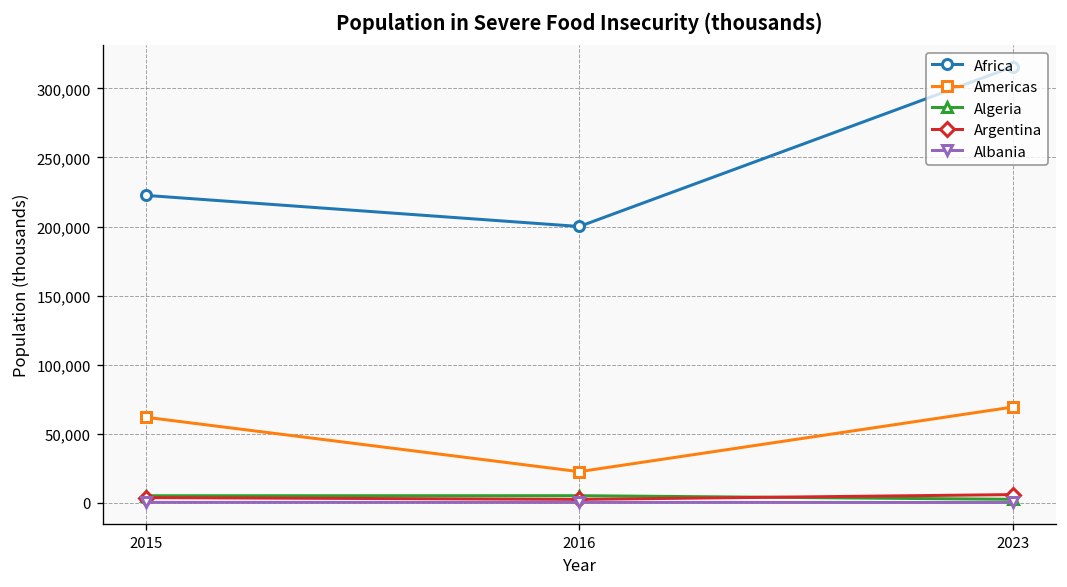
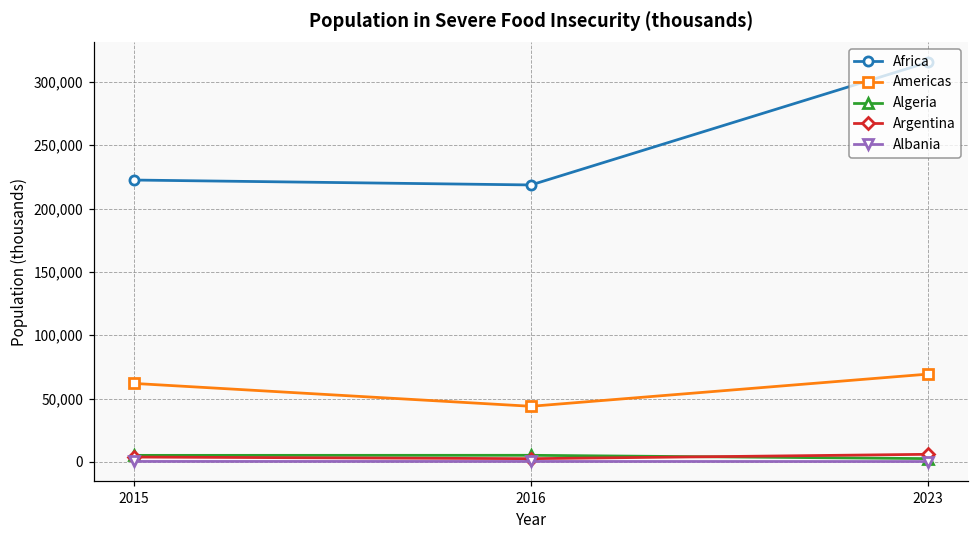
Africa, 2016: 200,000 -> 219,000
Americas, 2016: 23,000 -> 44,000
